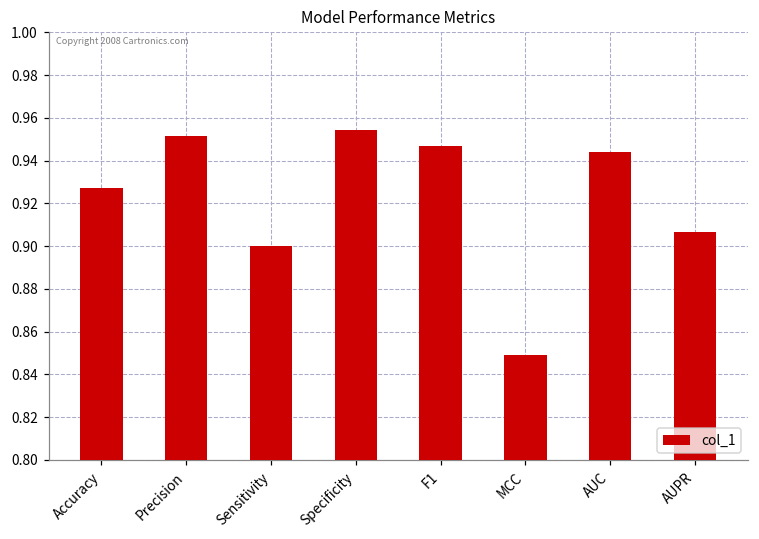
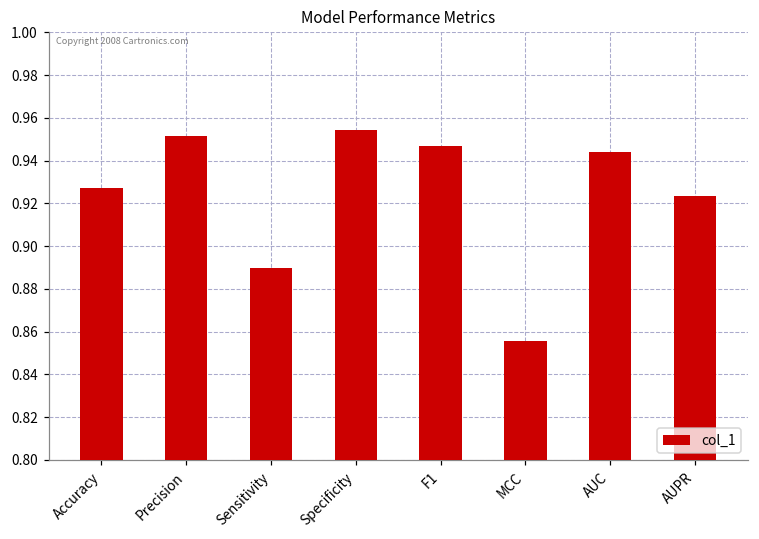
Sensitivity: 0.900 -> 0.890
MCC: 0.849 -> 0.855
AUPR: 0.906 -> 0.923
